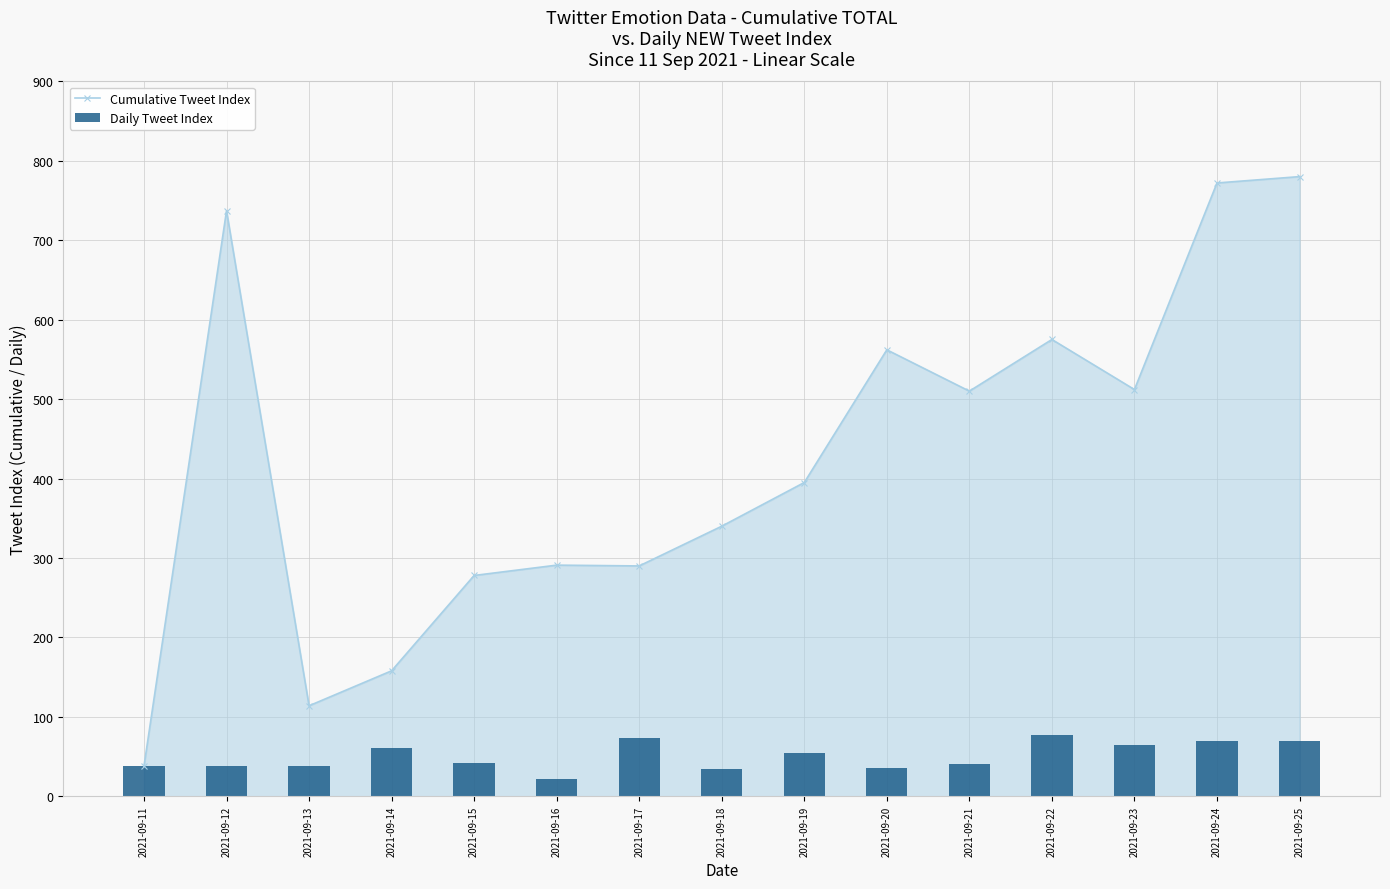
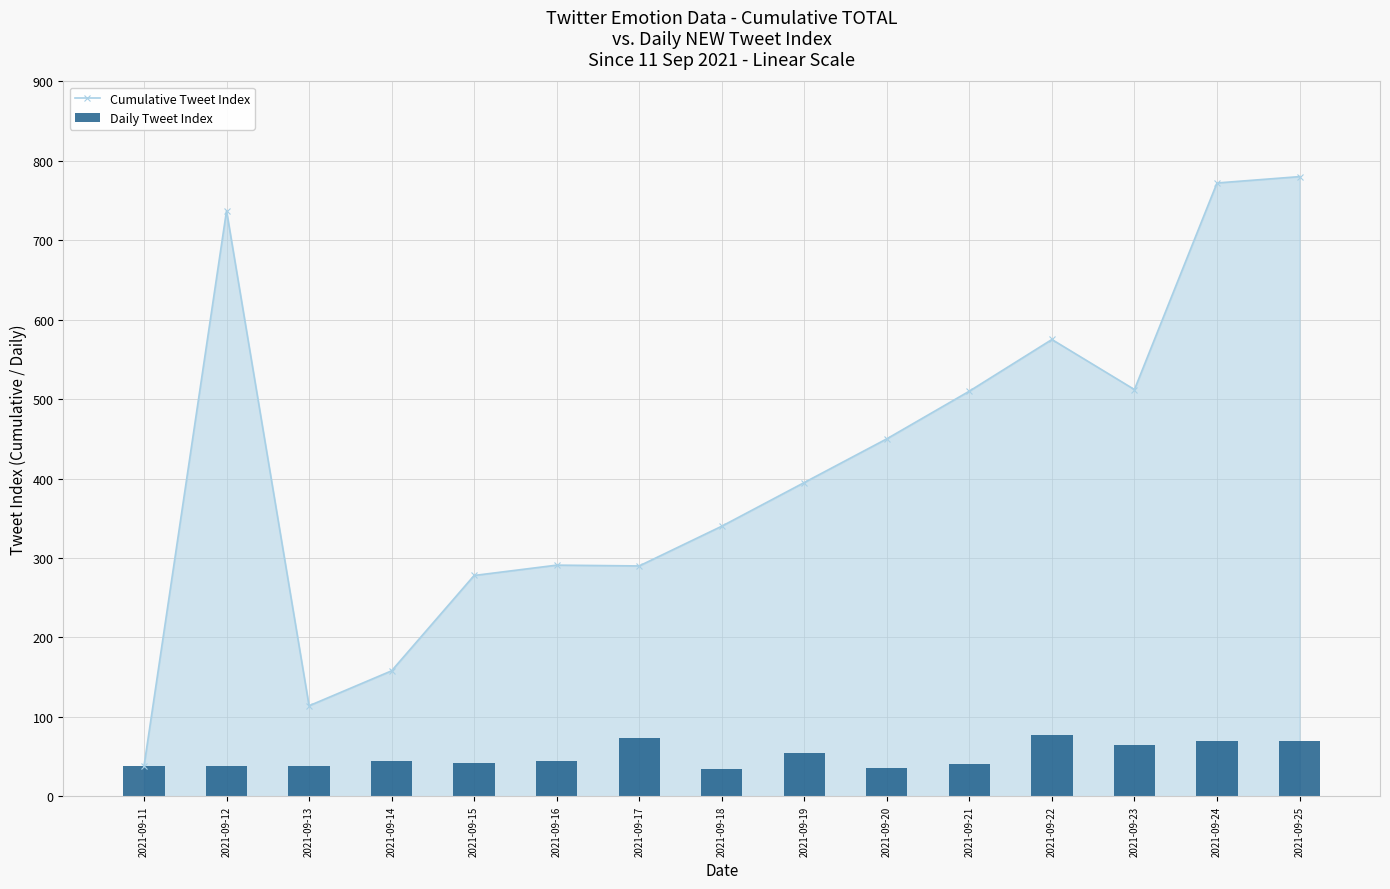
Daily Tweet Index, 2021-09-14: 60 -> 40
Daily Tweet Index, 2021-09-16: 20 -> 50
Cumulative Tweet Index, 2021-09-20: 560 -> 450
